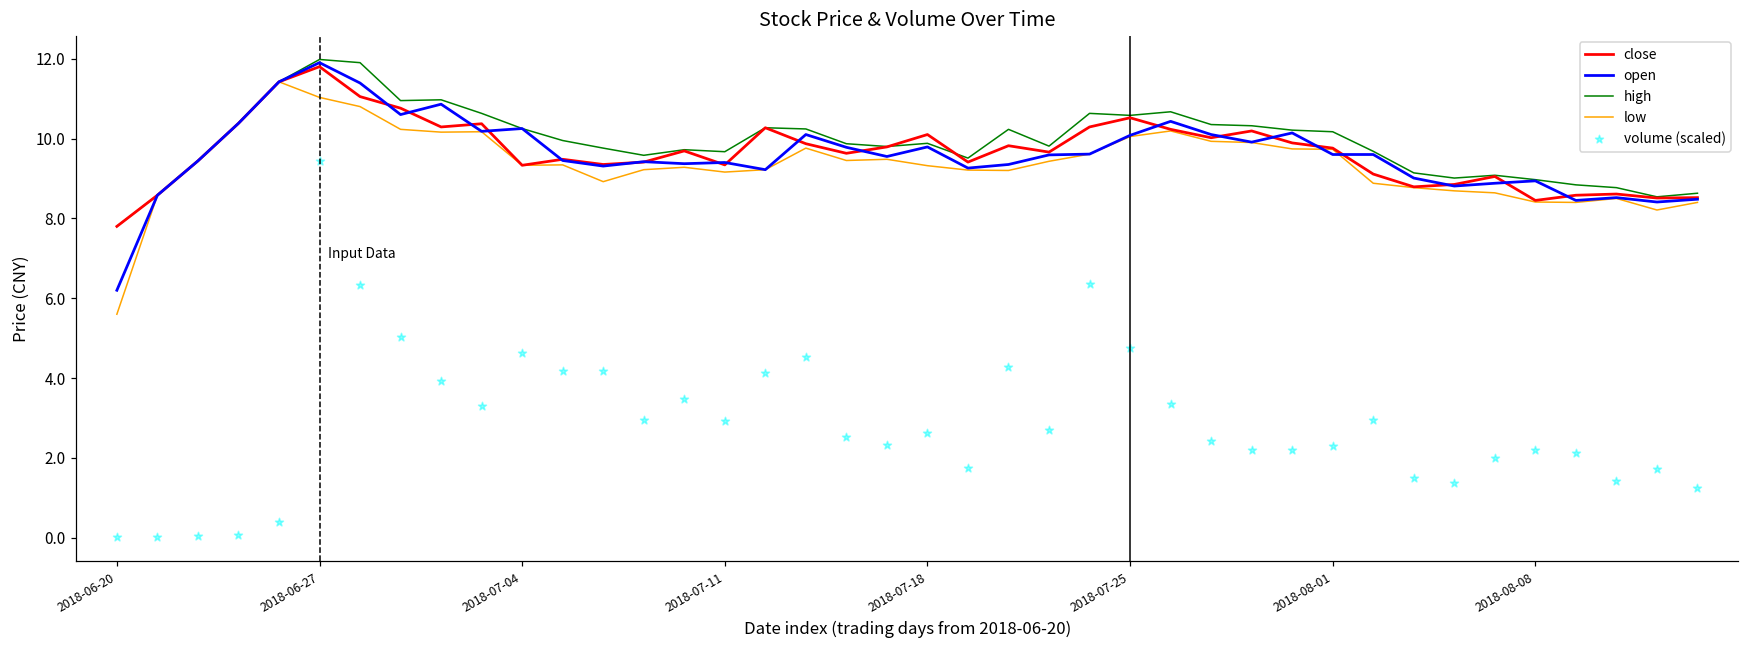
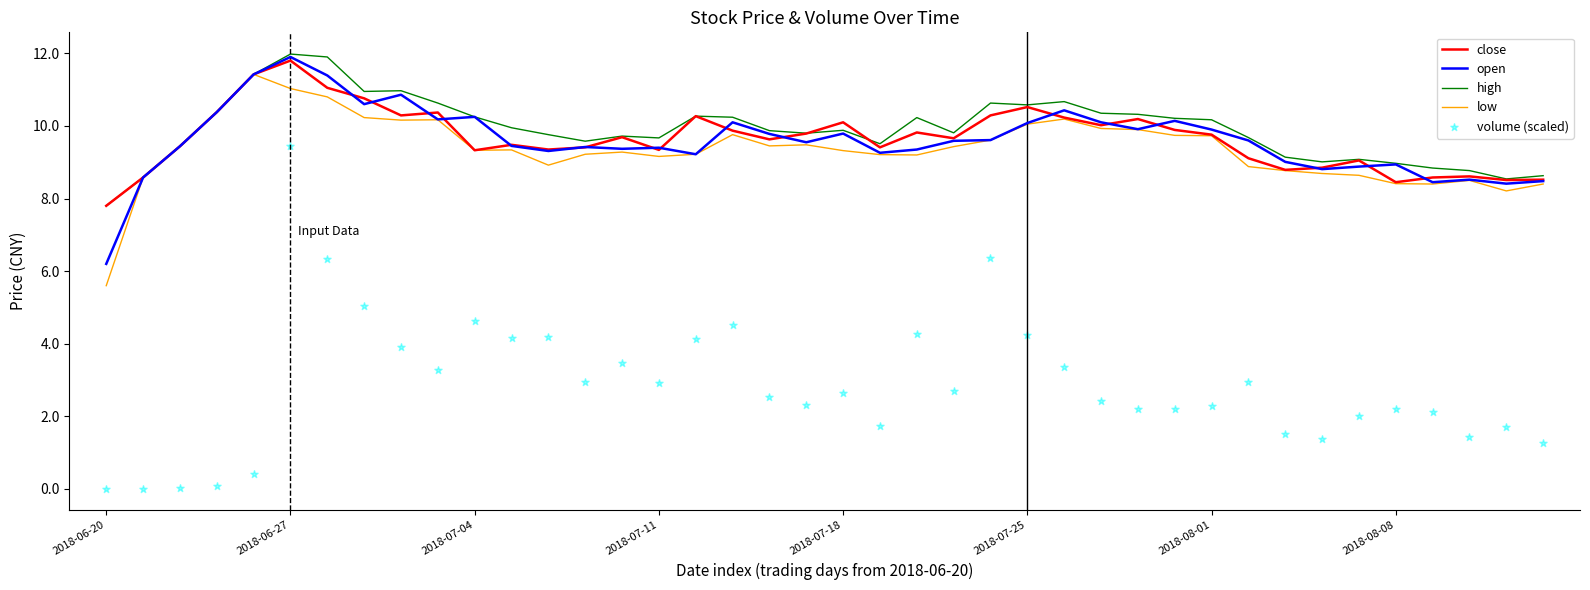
volume (scaled), 2018-07-25: 4.8 -> 4.2
open, 2018-08-01: 9.6 -> 9.9
